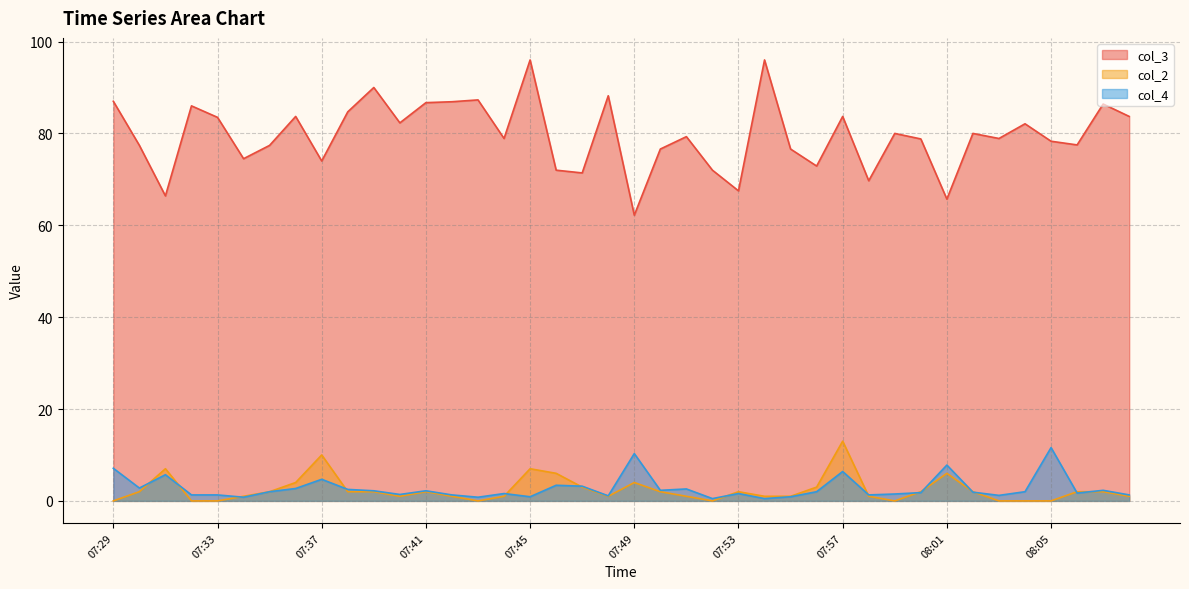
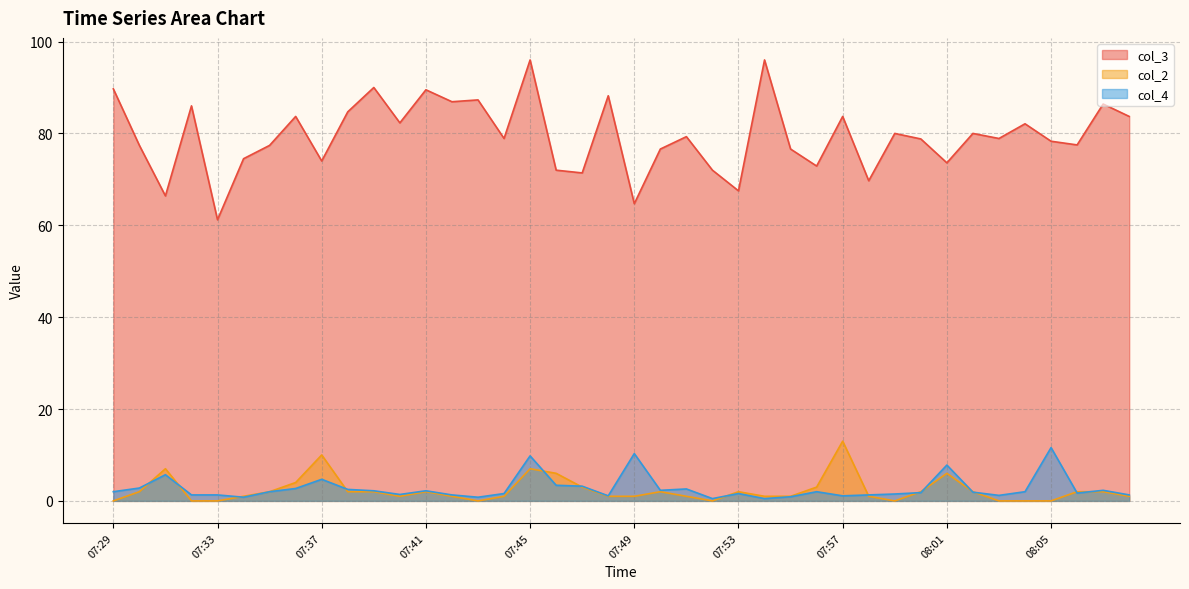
col_3, 07:29: 87 -> 90
col_4, 07:29: 7 -> 2
col_3, 07:33: 84 -> 61
col_3, 07:41: 87 -> 90
col_4, 07:45: 1 -> 10
col_3, 07:49: 62 -> 65
col_2, 07:49: 4 -> 1
col_4, 07:57: 6 -> 1
col_3, 08:01: 66 -> 74
